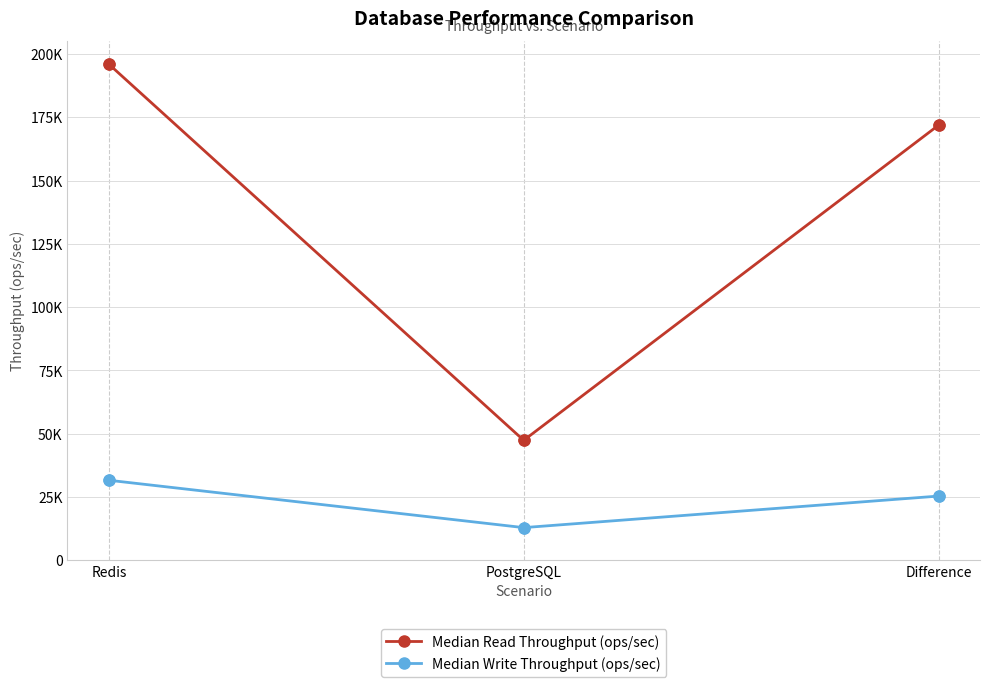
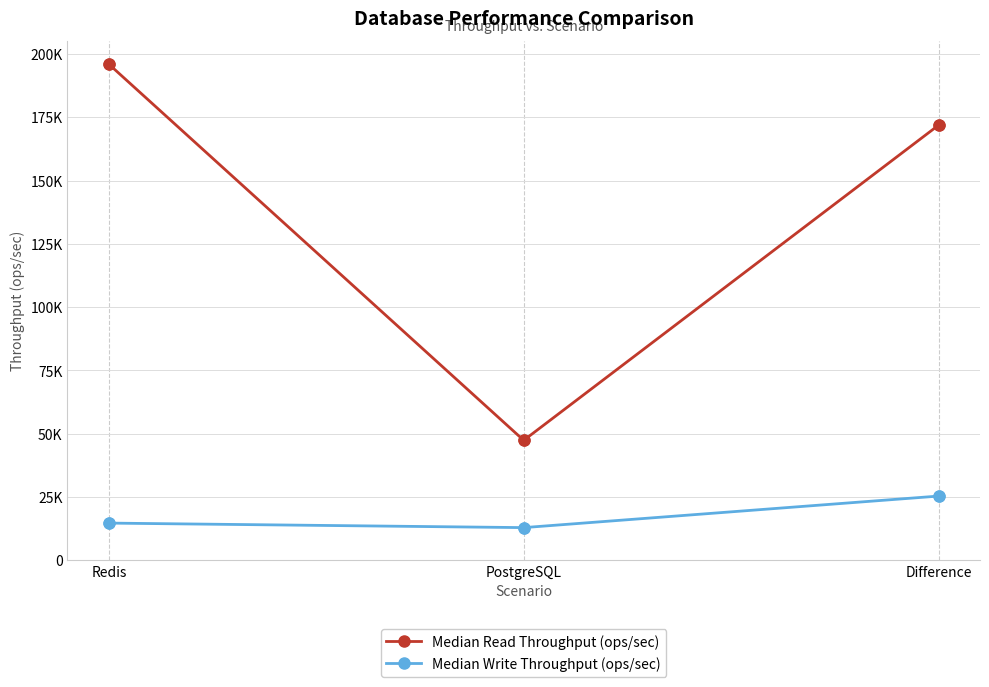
Median Write Throughput (ops/sec), Redis: 32000 -> 15000
